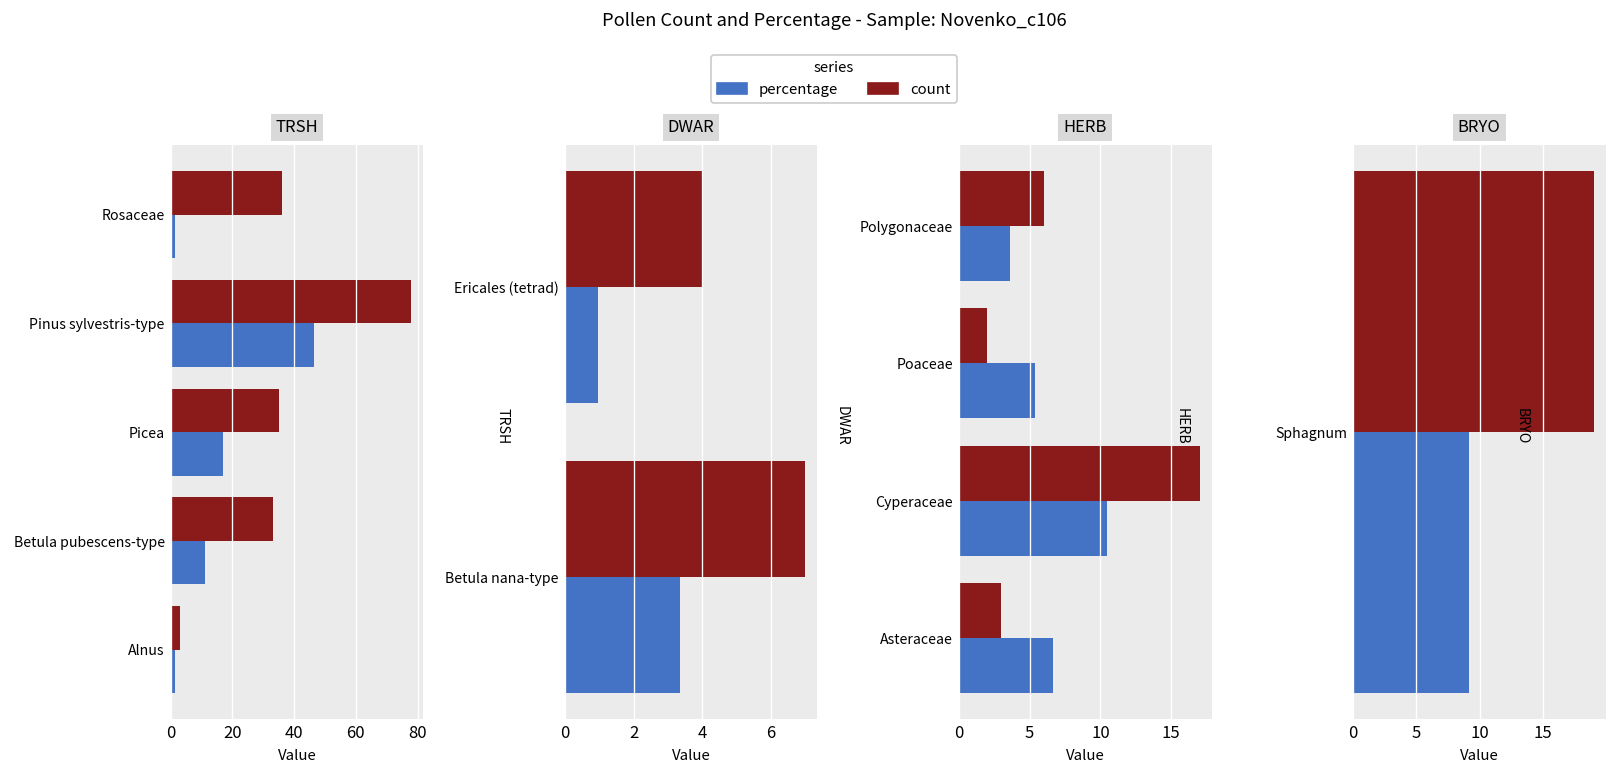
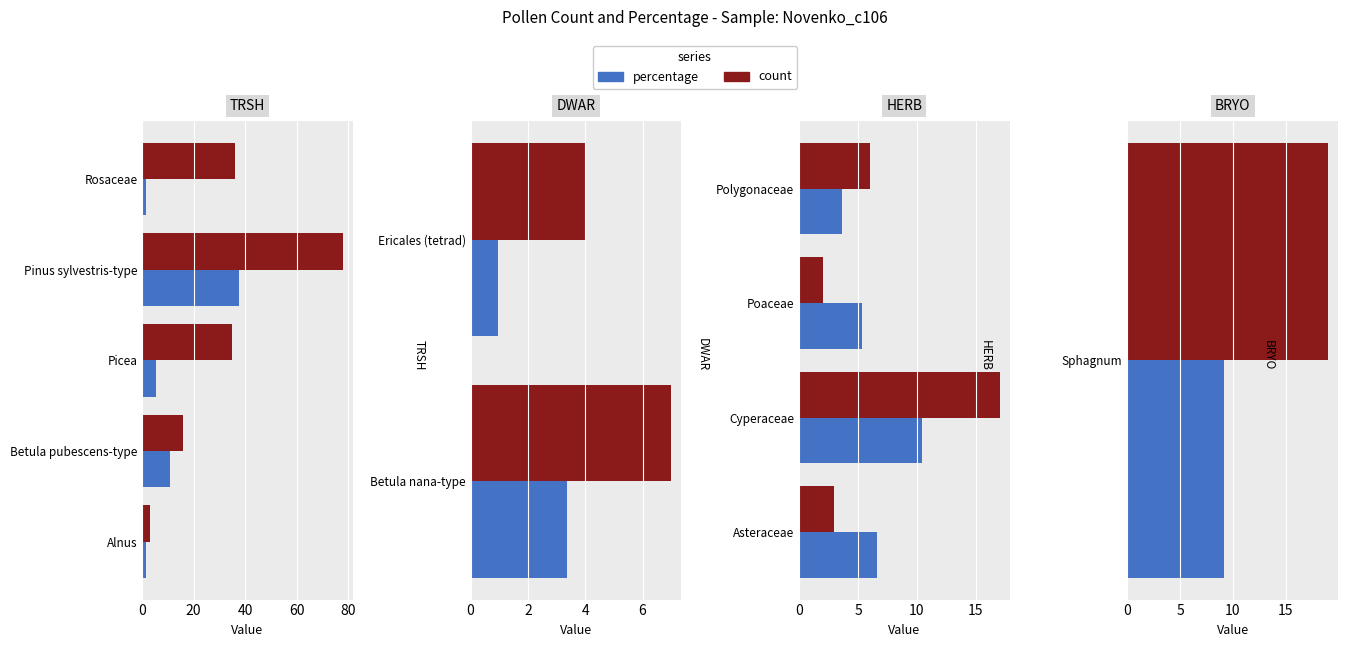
TRSH, percentage, Pinus sylvestris-type: 46 -> 38
TRSH, percentage, Picea: 17 -> 5
TRSH, count, Betula pubescens-type: 33 -> 16
